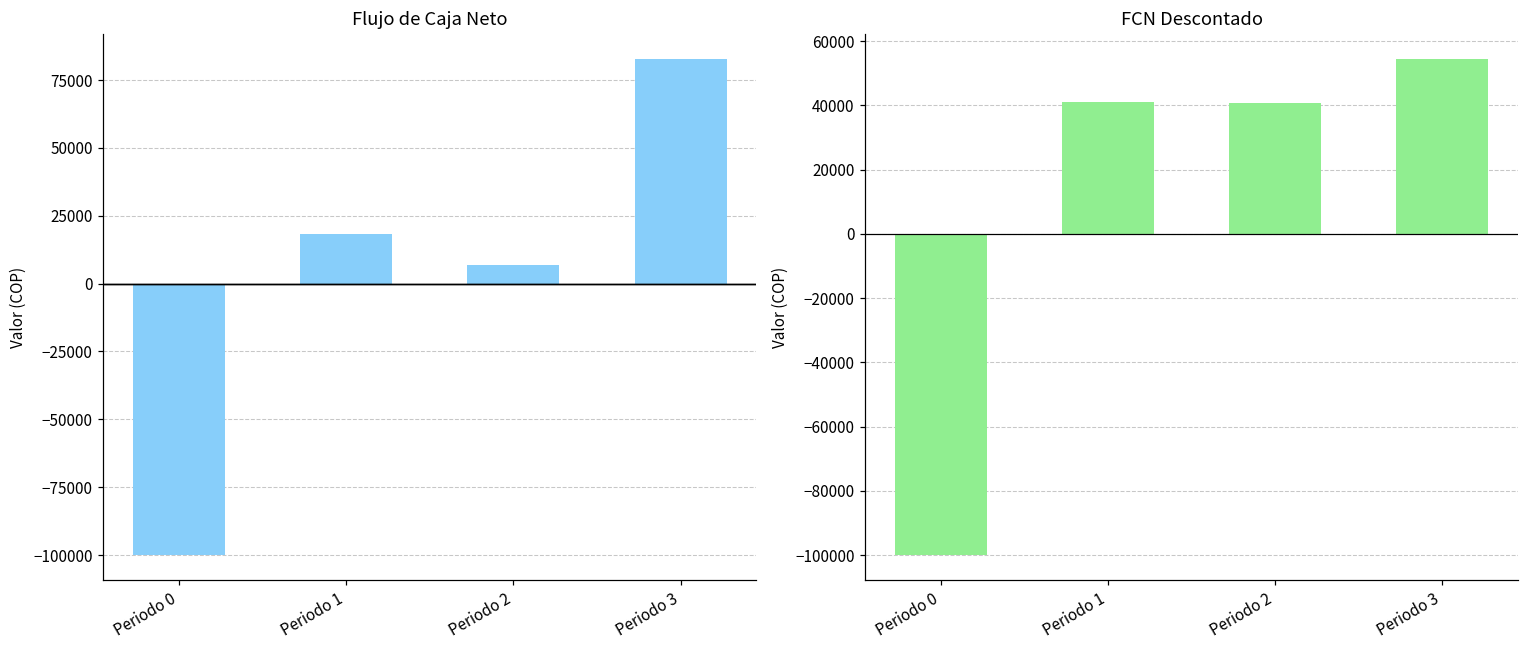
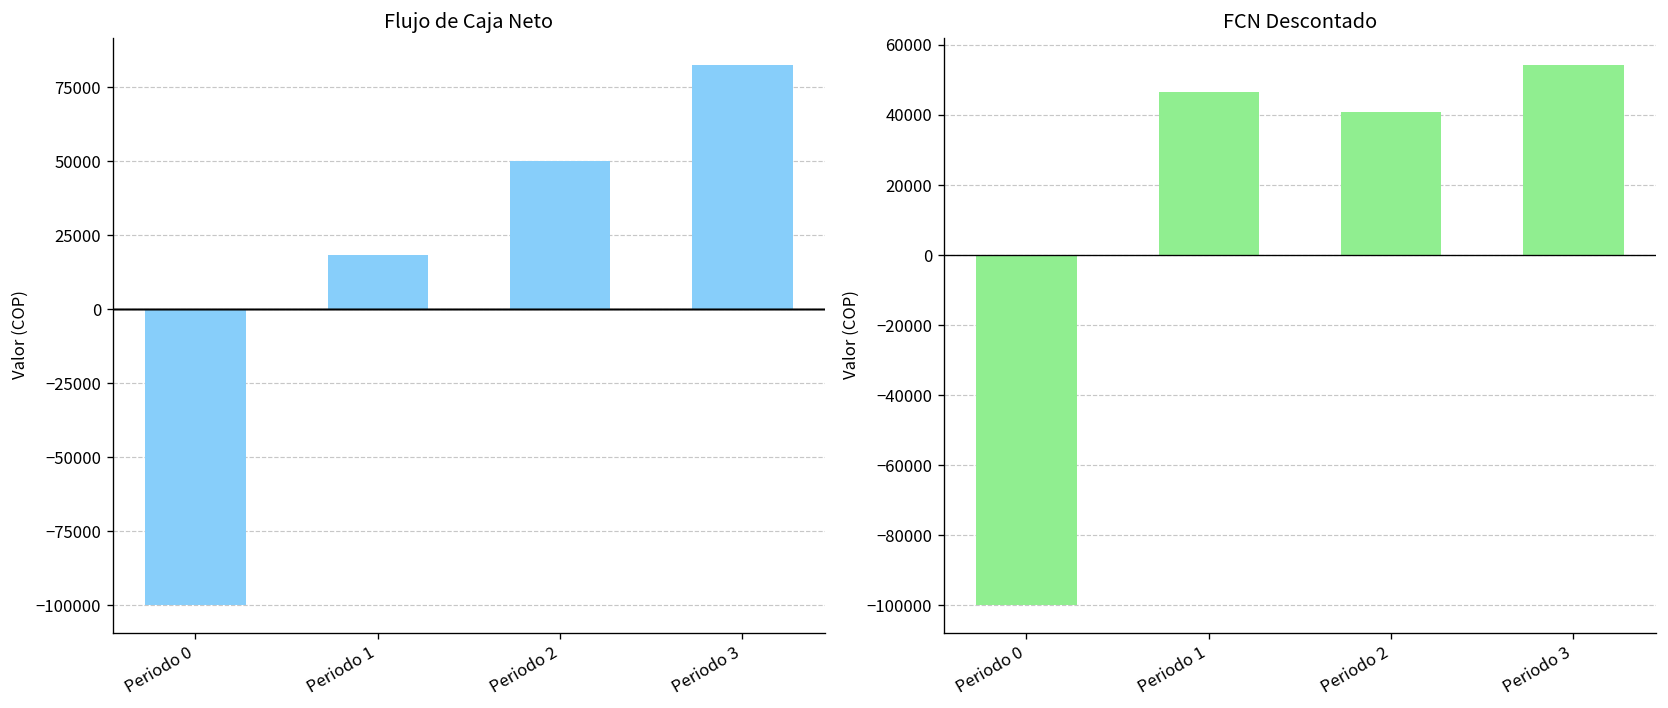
Flujo de Caja Neto, Periodo 2: 7000 -> 50000
FCN Descontado, Periodo 1: 41000 -> 46000
